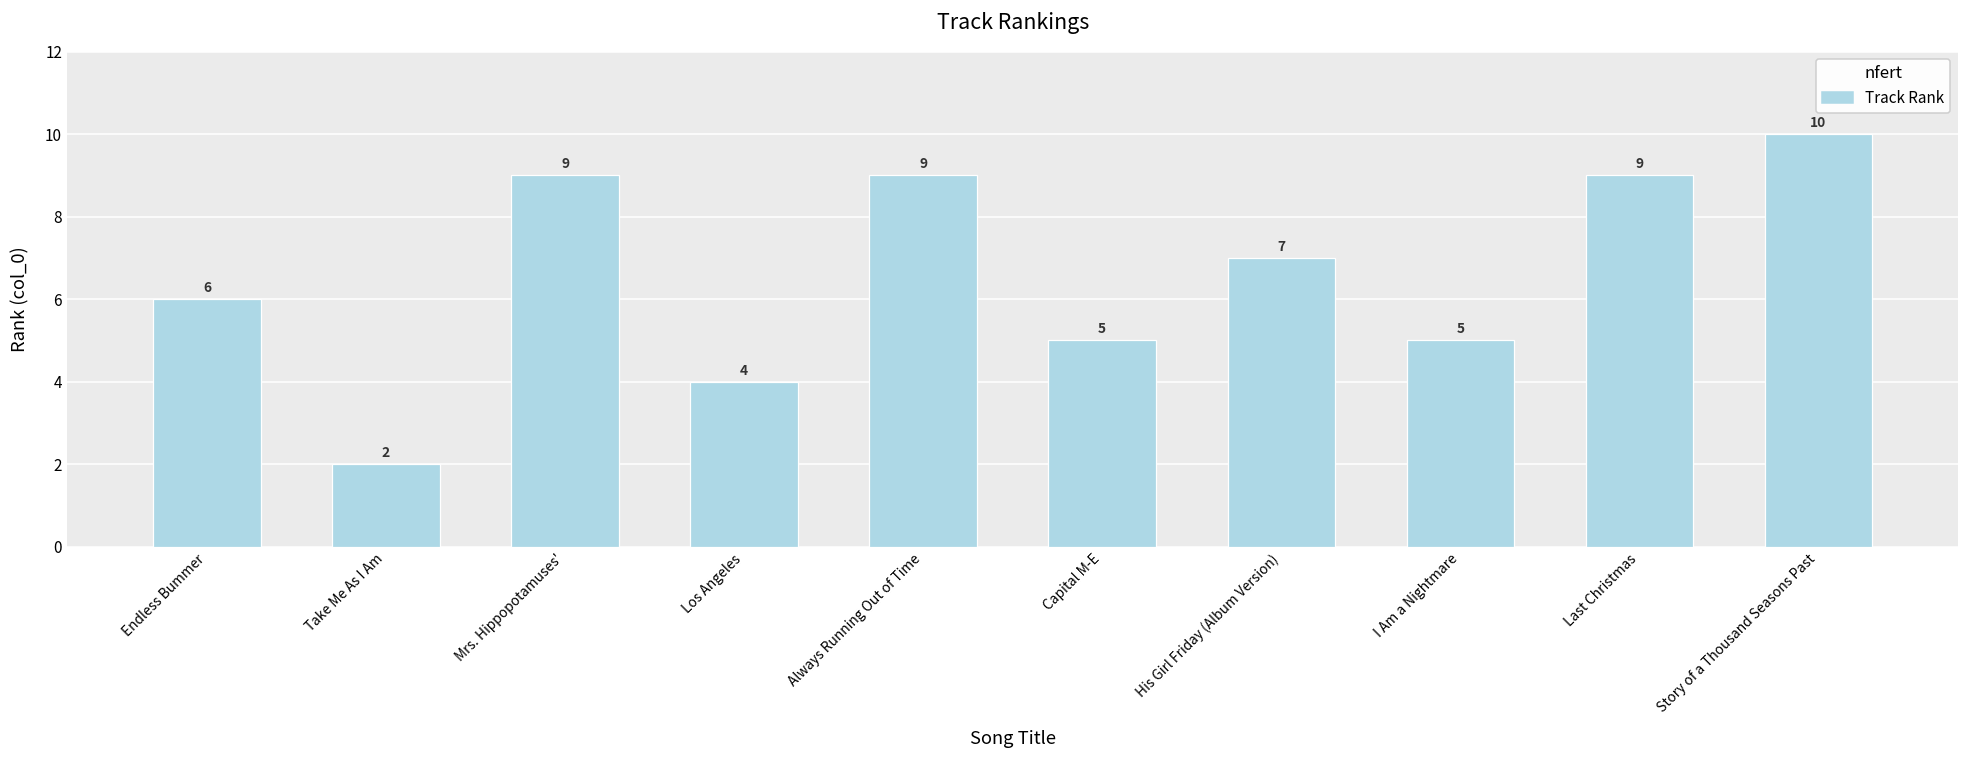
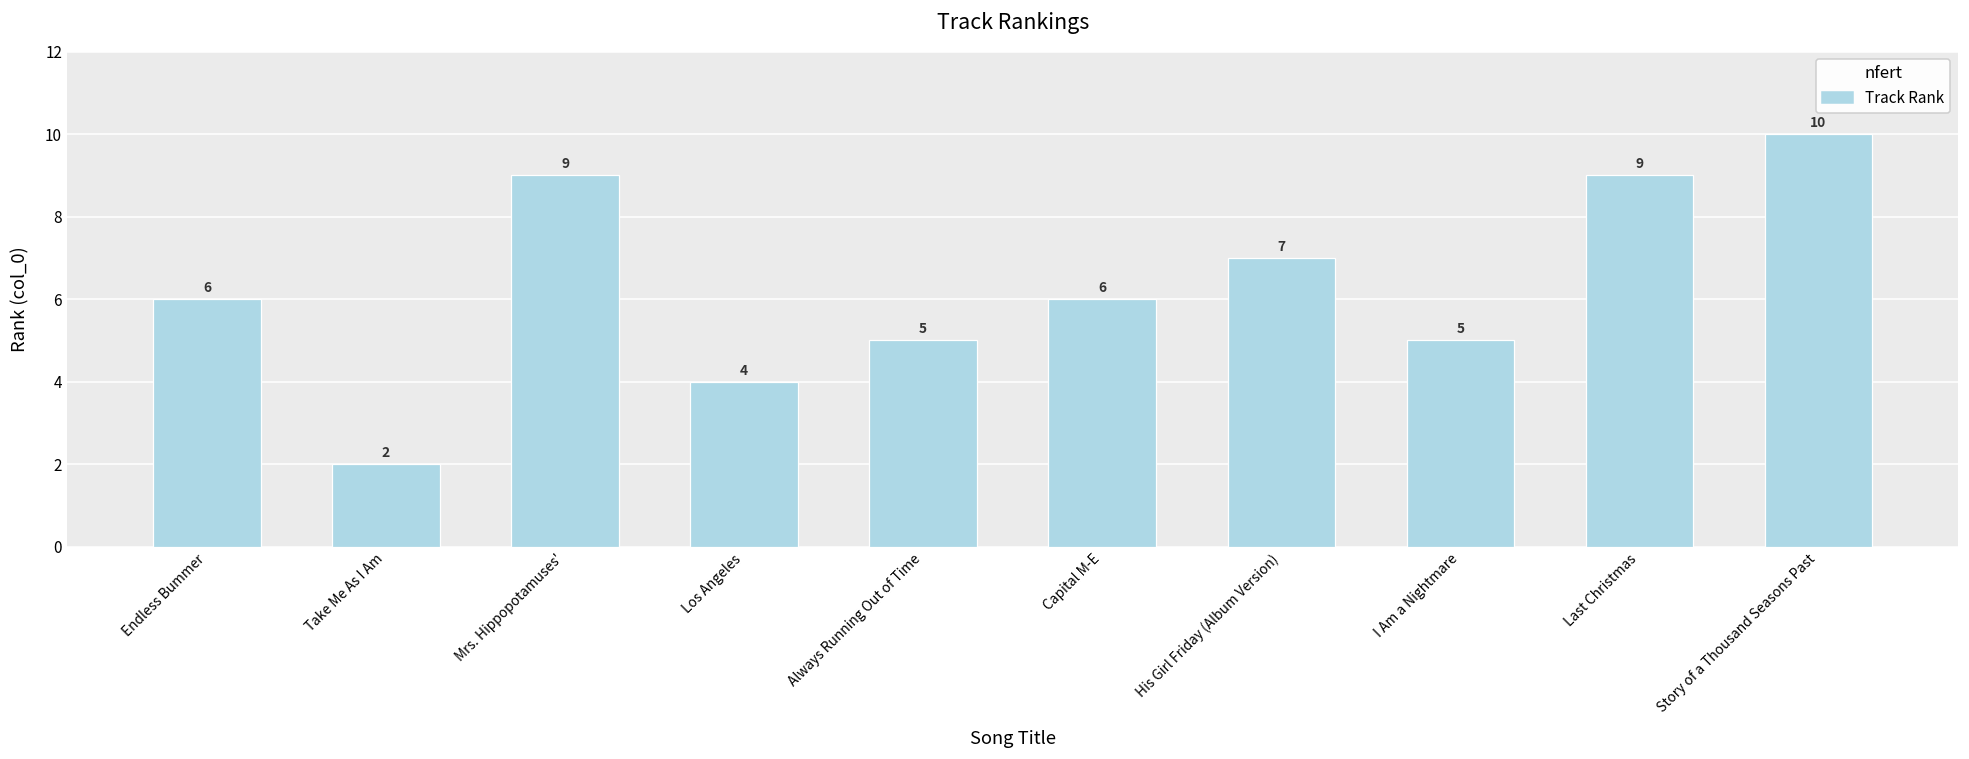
Always Running Out of Time: 9 -> 5
Capital M-E: 5 -> 6
